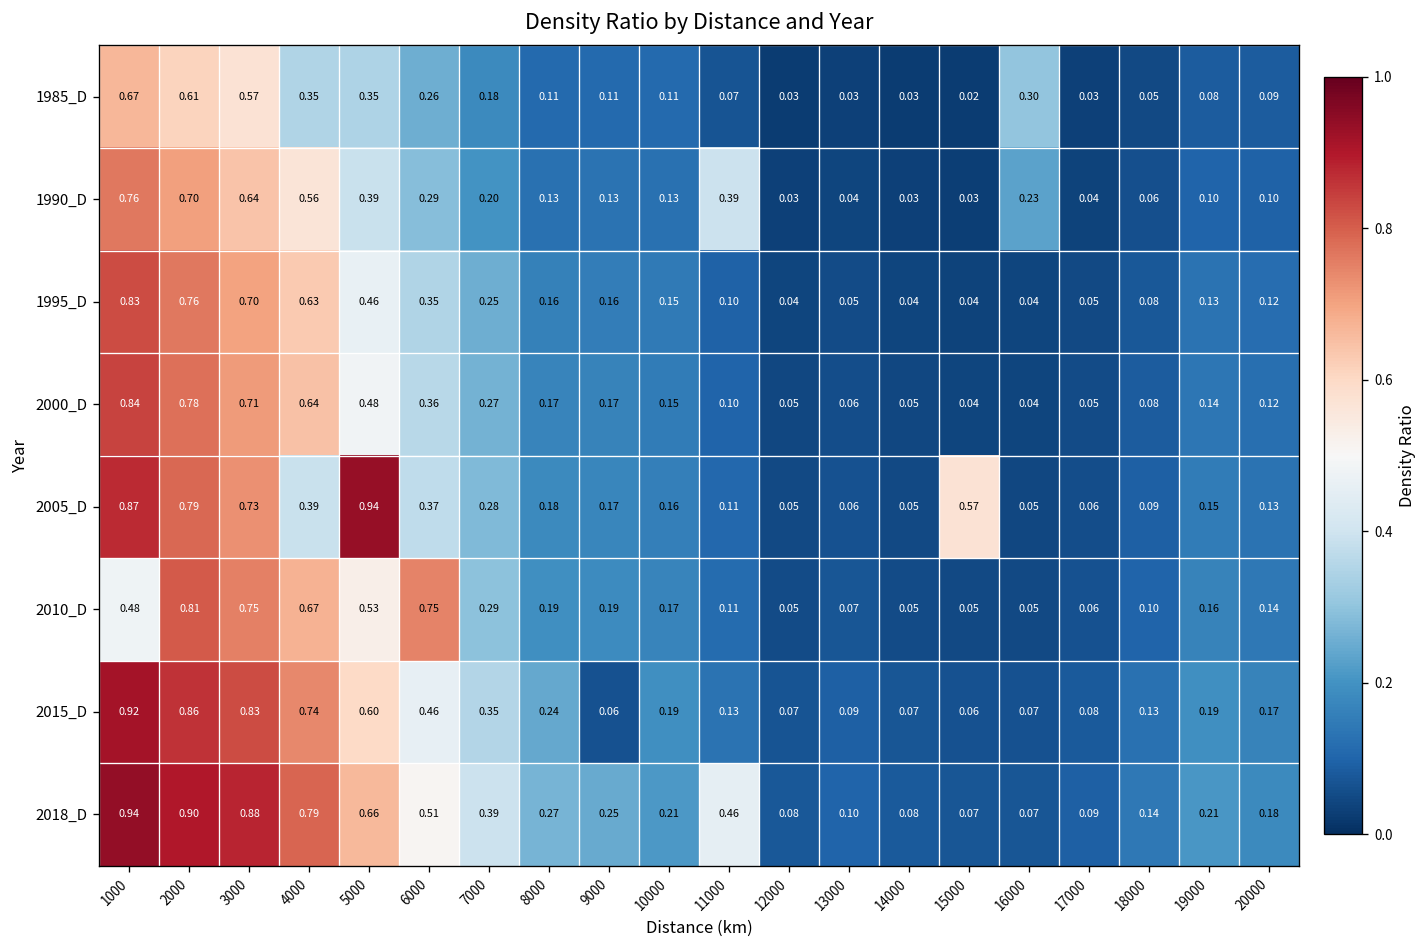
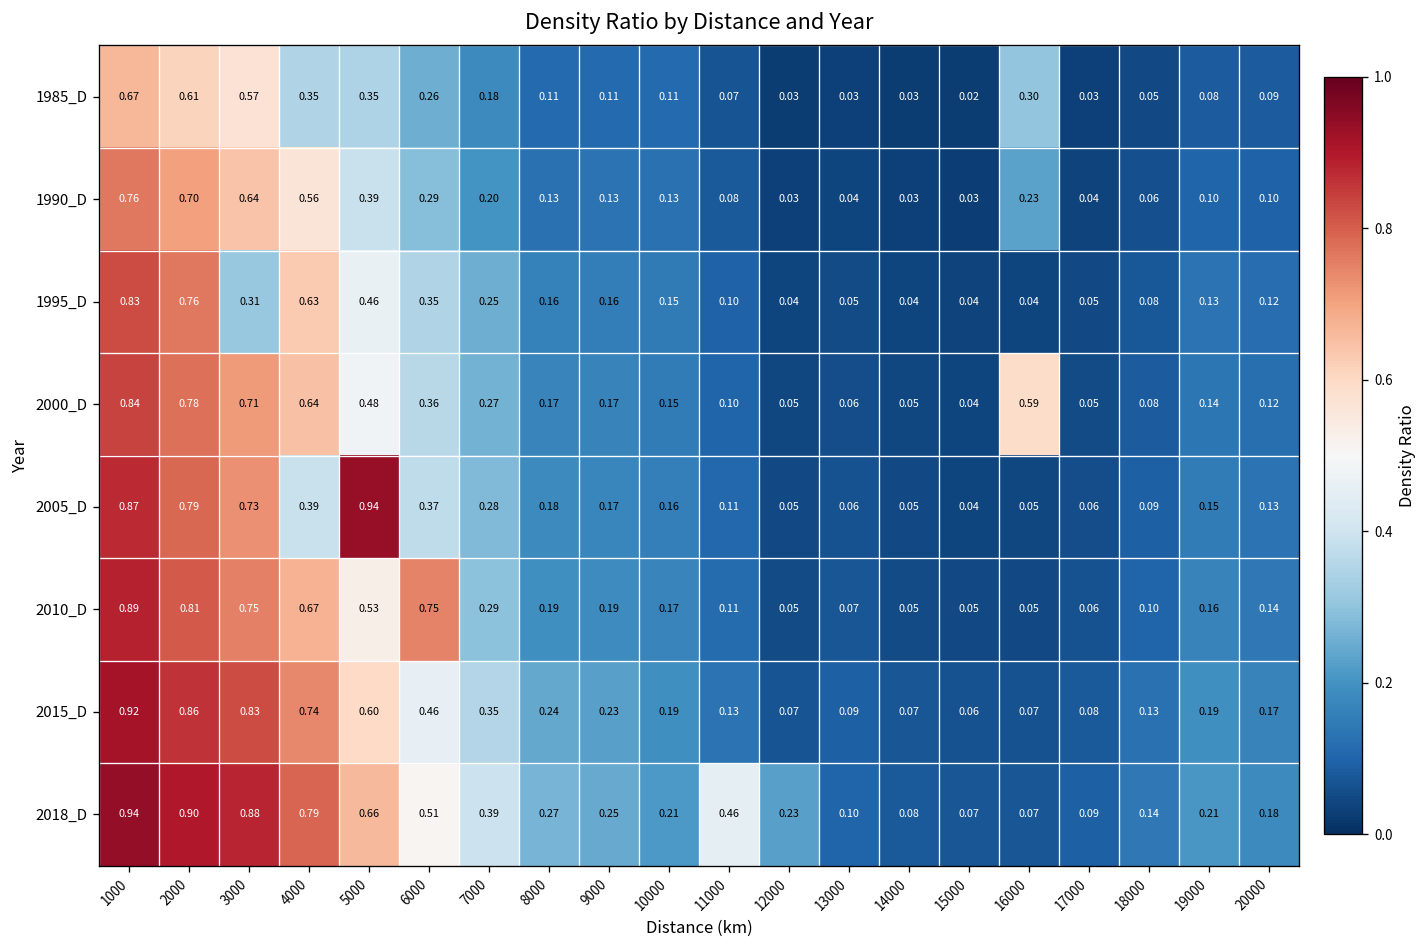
1990_D, 11000: 0.39 -> 0.08
1995_D, 3000: 0.70 -> 0.31
2000_D, 16000: 0.04 -> 0.59
2005_D, 15000: 0.57 -> 0.04
2010_D, 1000: 0.48 -> 0.89
2015_D, 9000: 0.06 -> 0.23
2018_D, 12000: 0.08 -> 0.23
